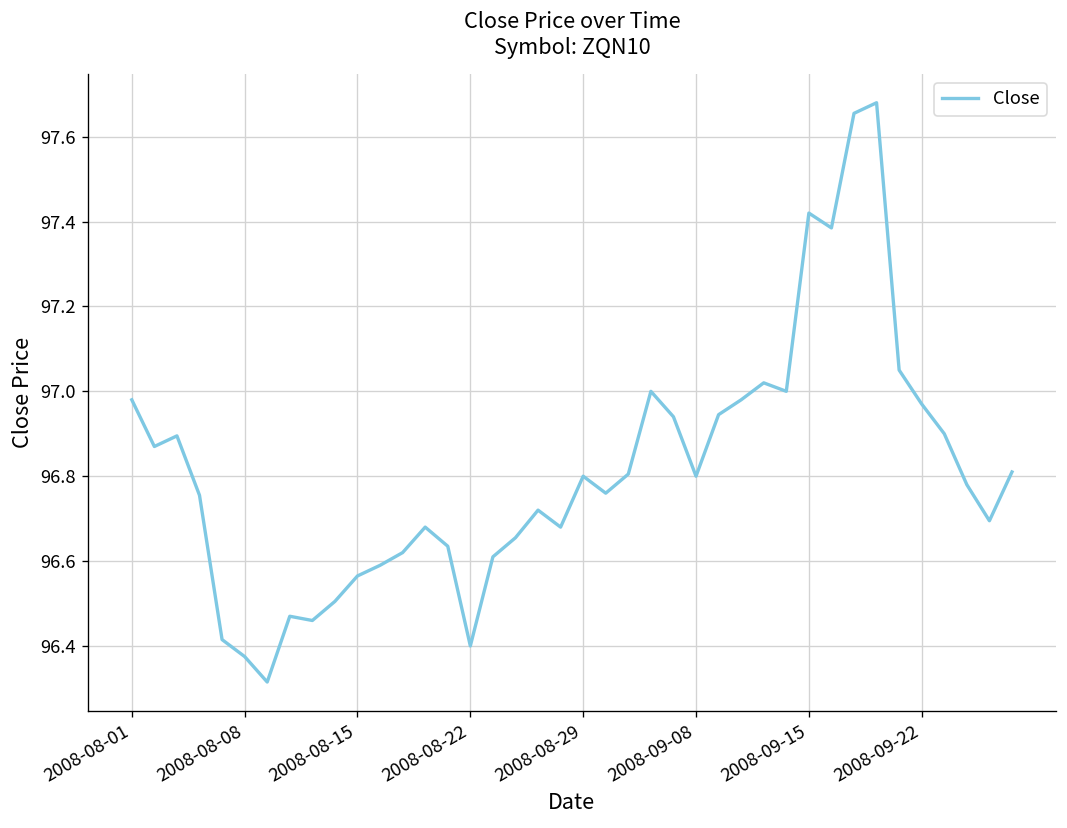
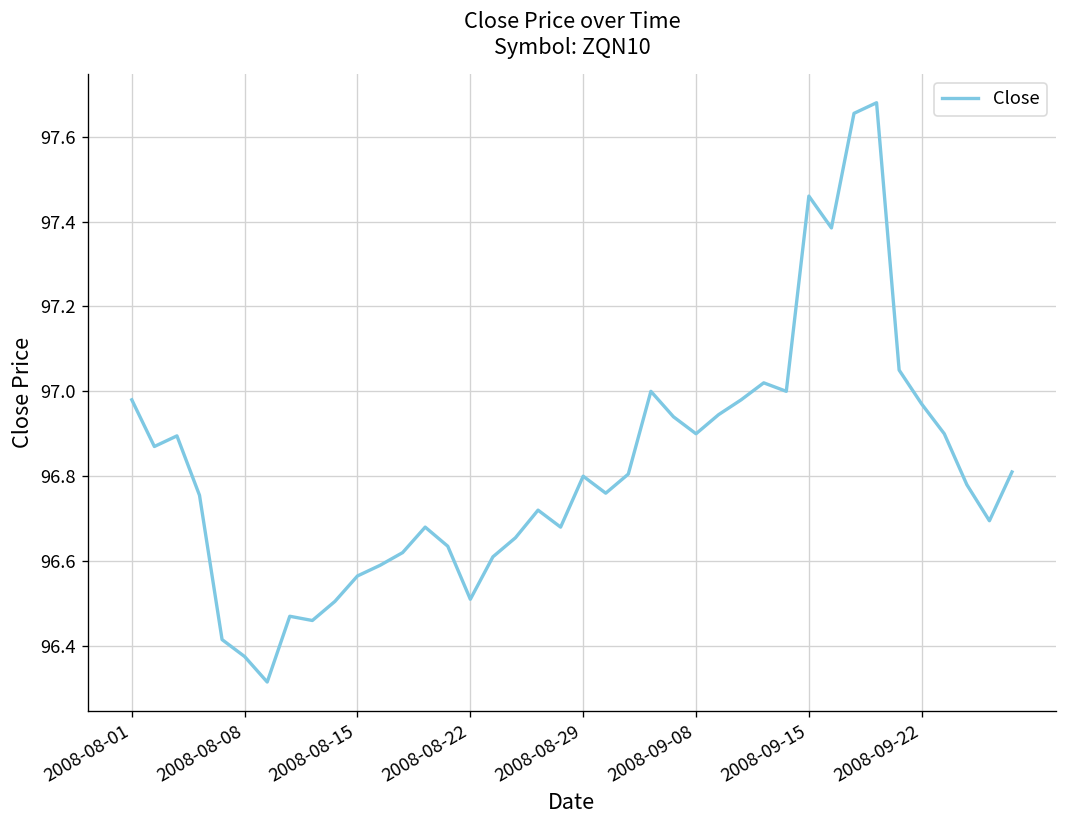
2008-08-22: 96.40 -> 96.51
2008-09-08: 96.8 -> 96.9
2008-09-15: 97.42 -> 97.46
